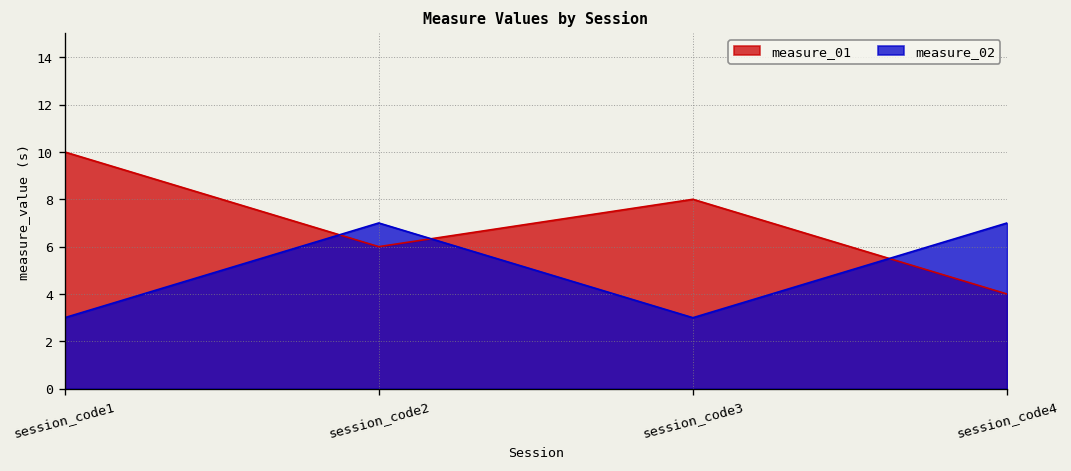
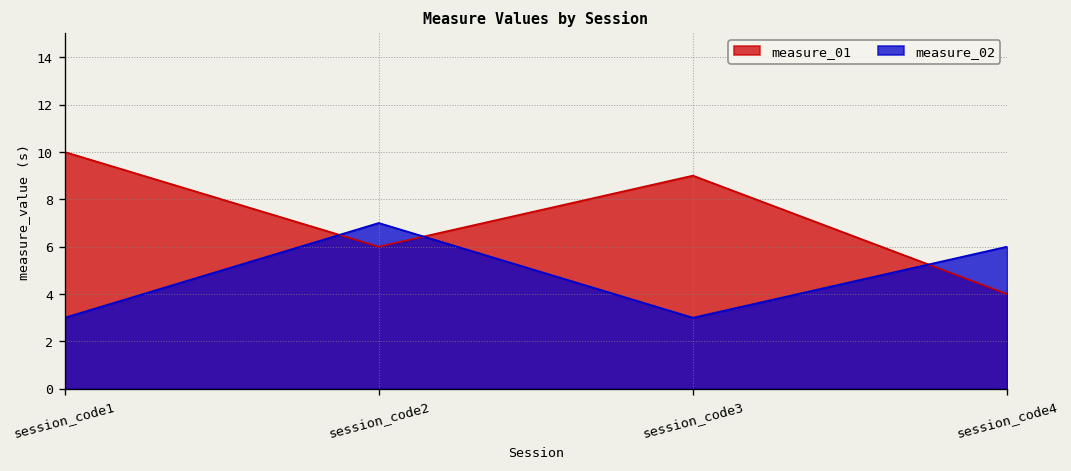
measure_01, session_code3: 8 -> 9
measure_02, session_code4: 7 -> 6
